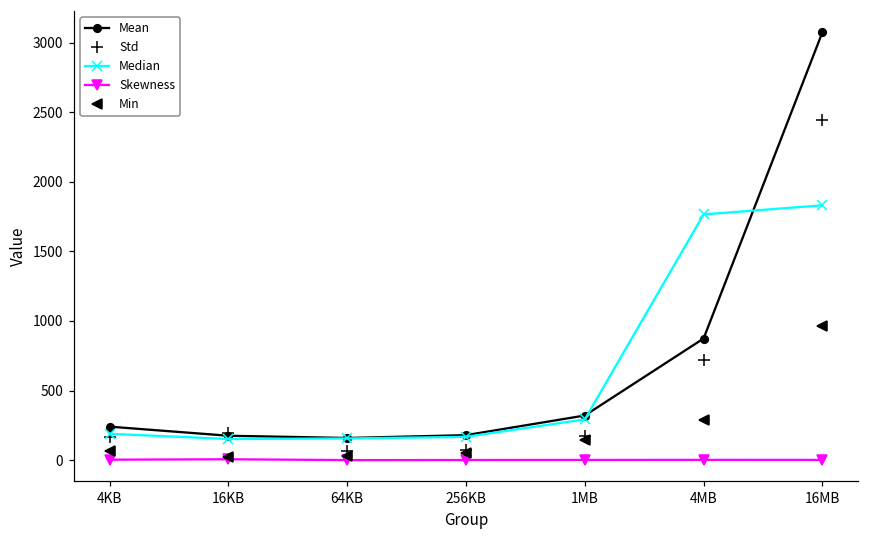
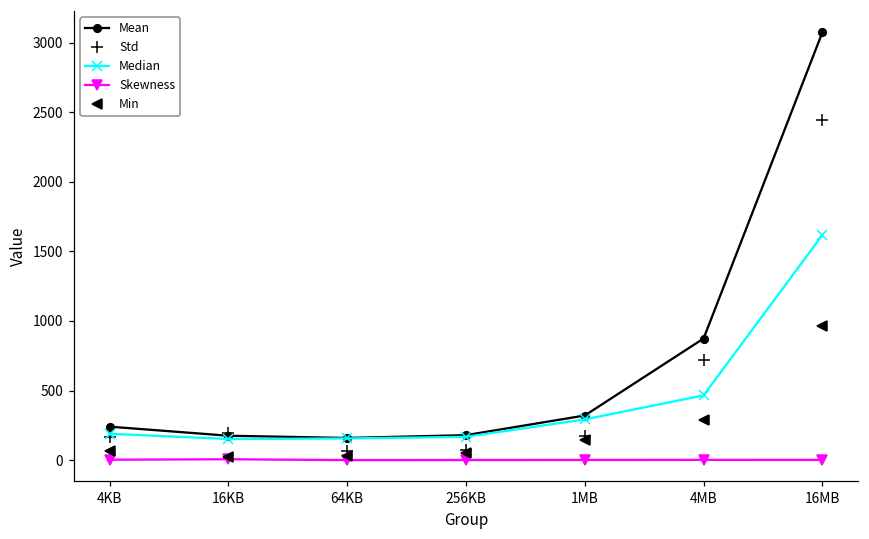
Median, 4MB: 1770 -> 470
Median, 16MB: 1830 -> 1620
